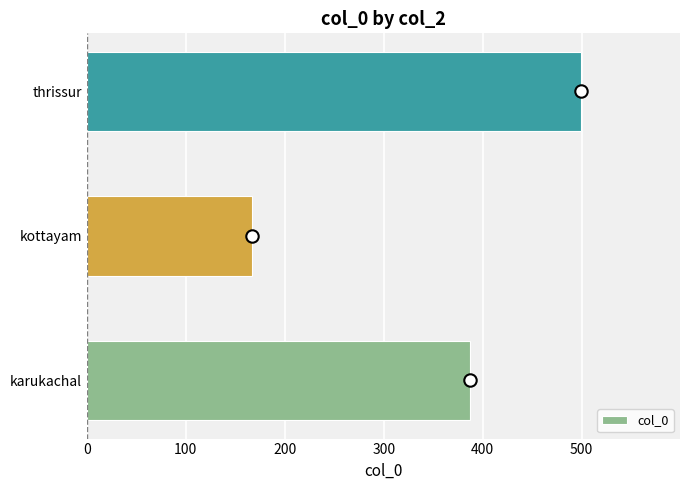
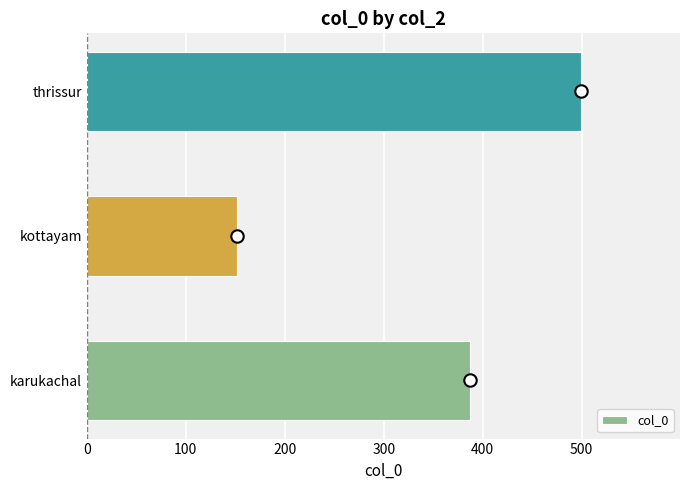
col_0, kottayam: 170 -> 150
